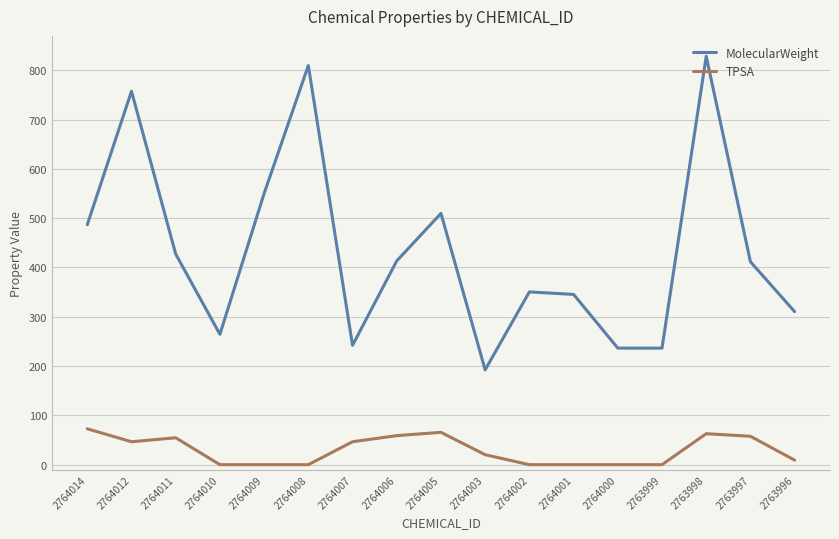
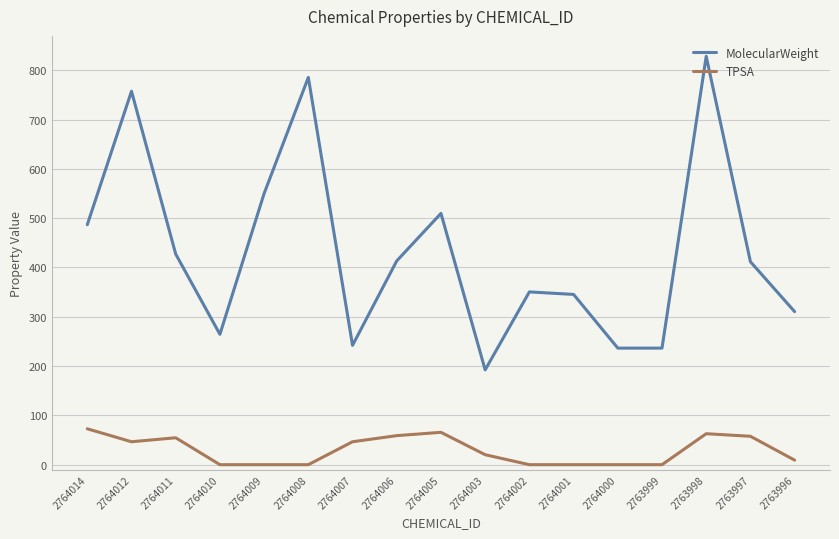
MolecularWeight, 2764008: 810 -> 790
